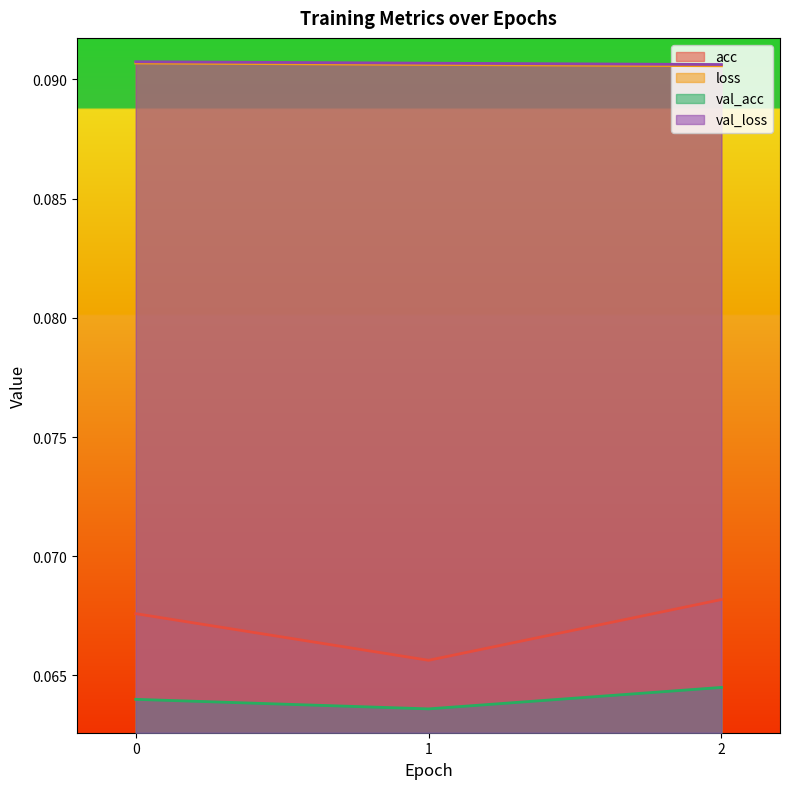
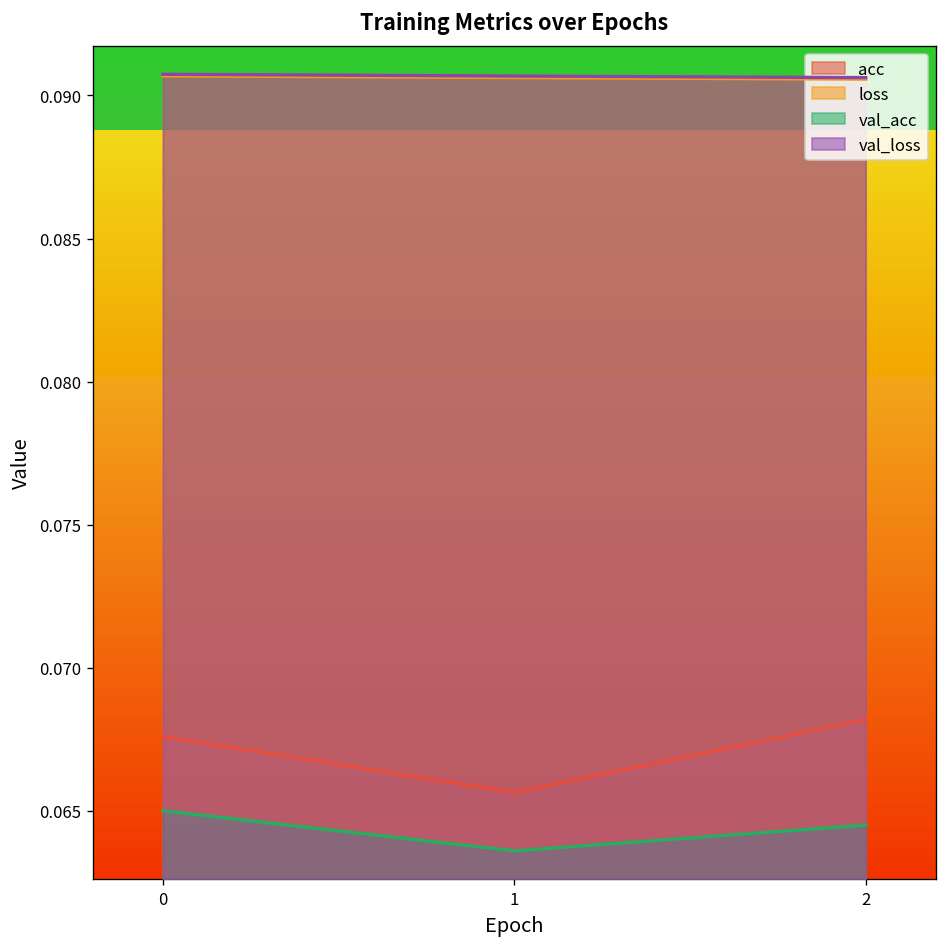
val_acc, 0: 0.064 -> 0.065
